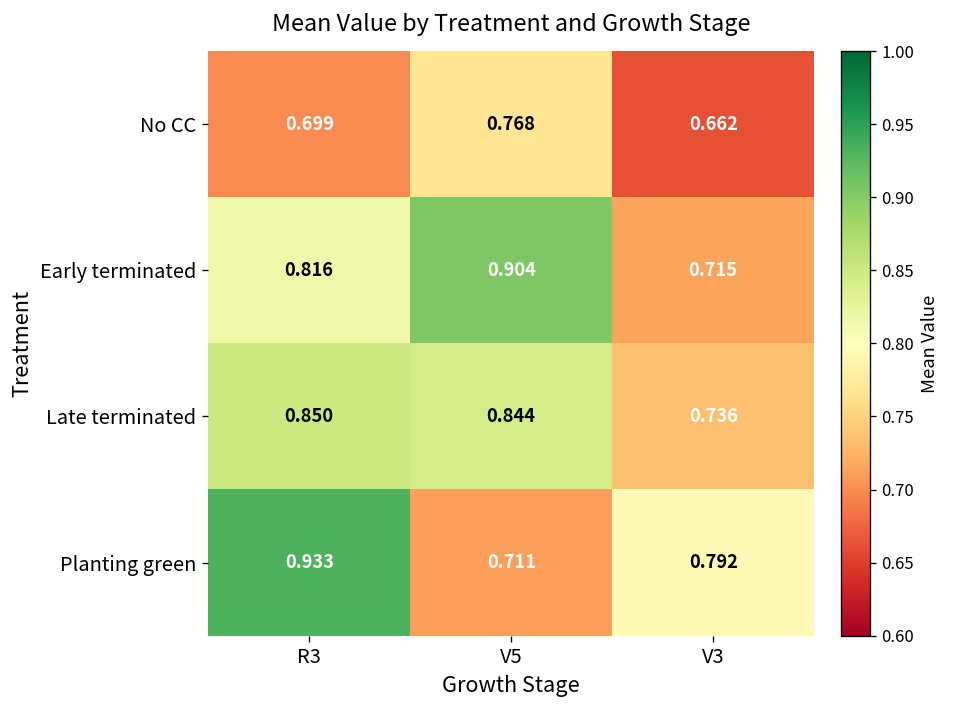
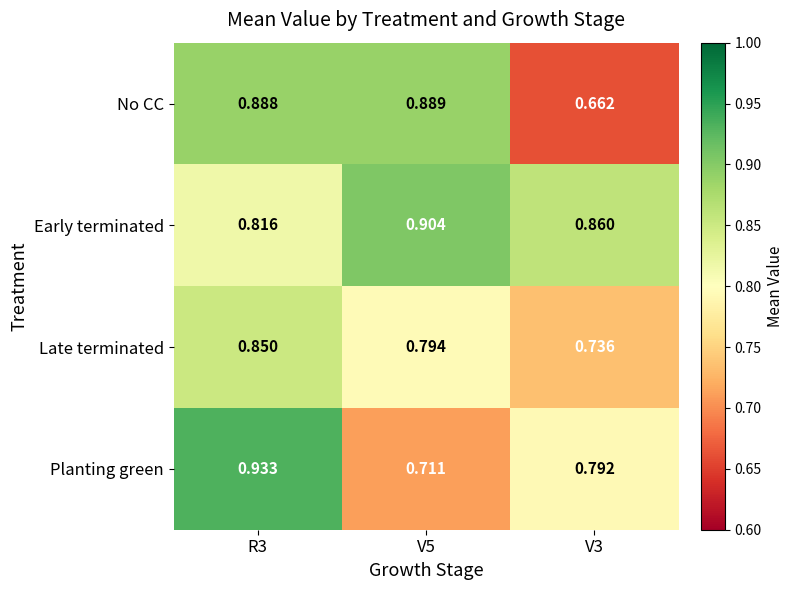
No CC, R3: 0.699 -> 0.888
No CC, V5: 0.768 -> 0.889
Early terminated, V3: 0.715 -> 0.860
Late terminated, V5: 0.844 -> 0.794
